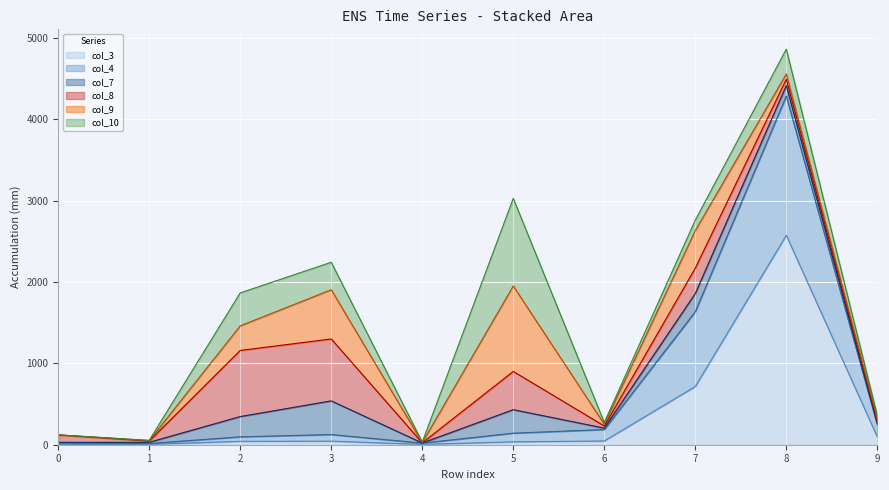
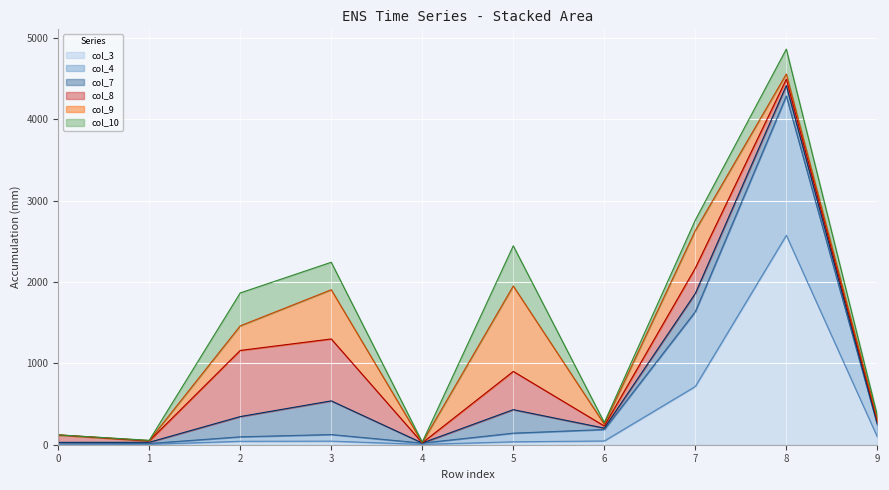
col_10, 5: 1100 -> 500
